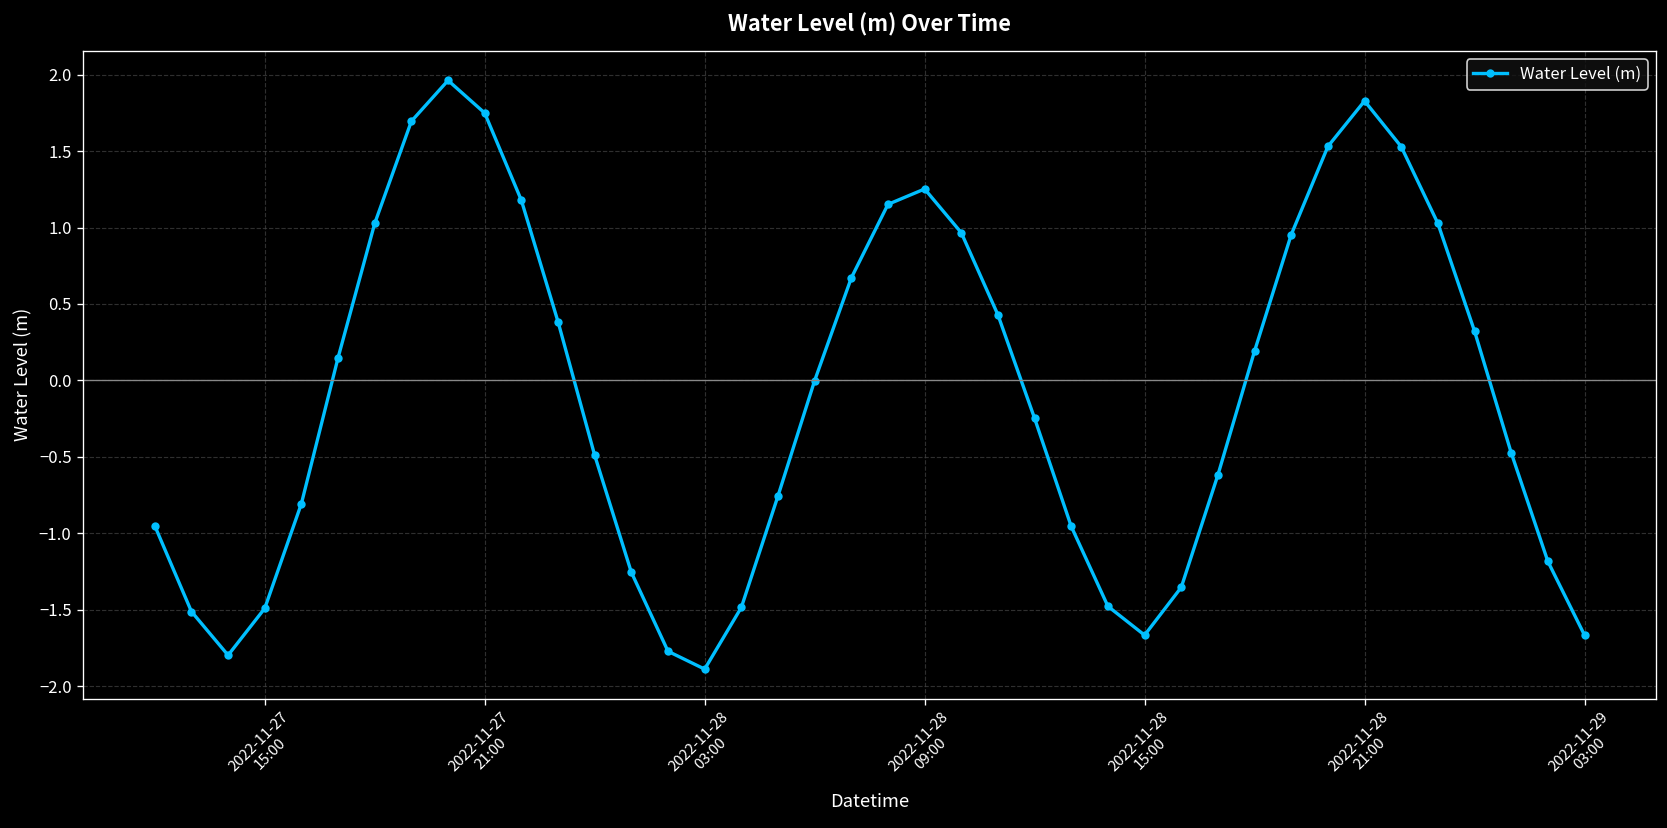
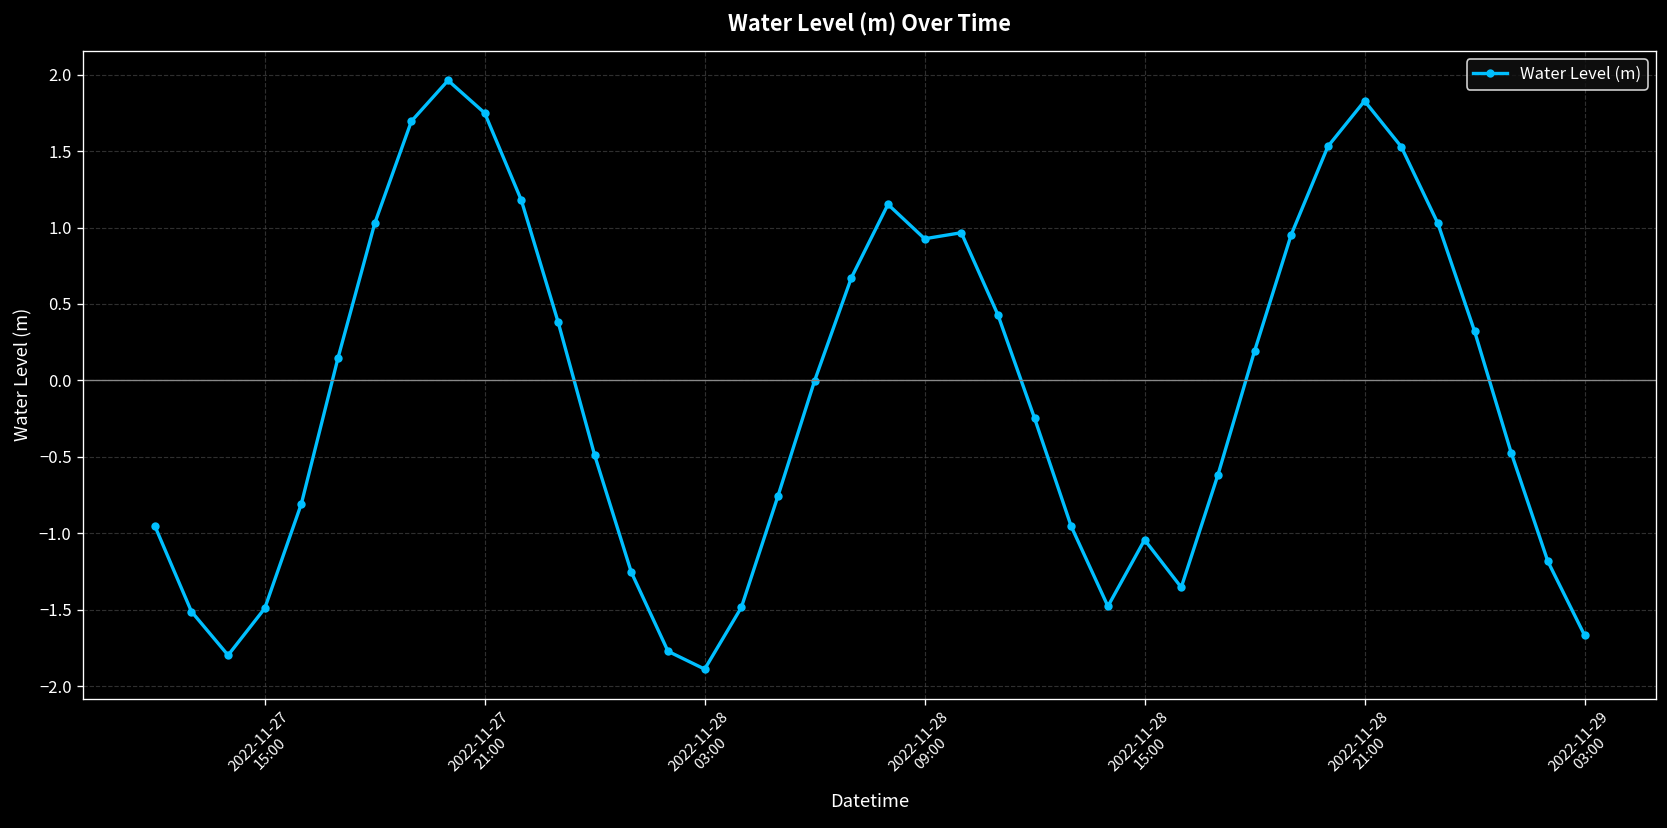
2022-11-28 09:00: 1.25 -> 0.93
2022-11-28 15:00: -1.67 -> -1.04
